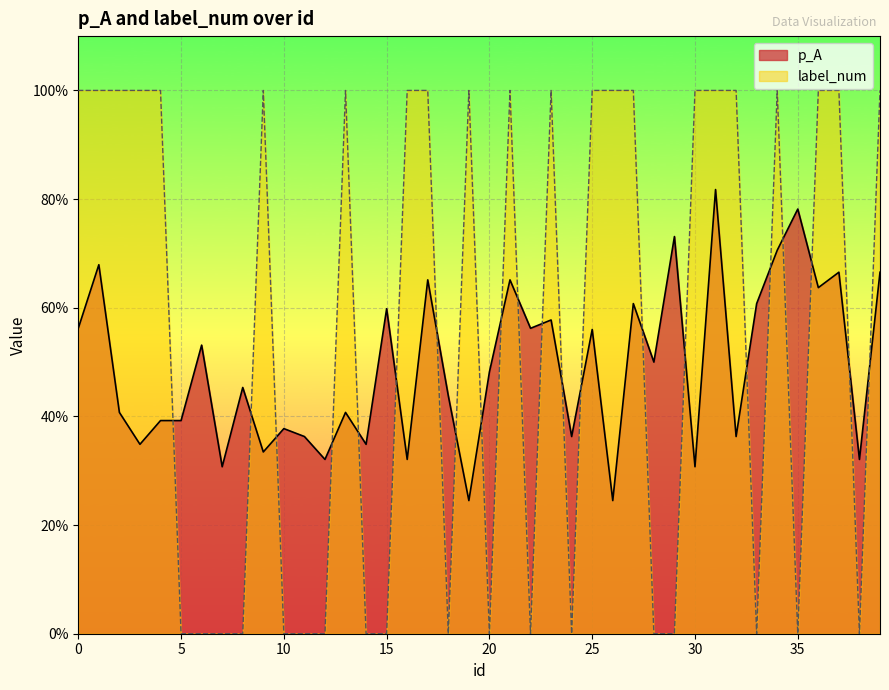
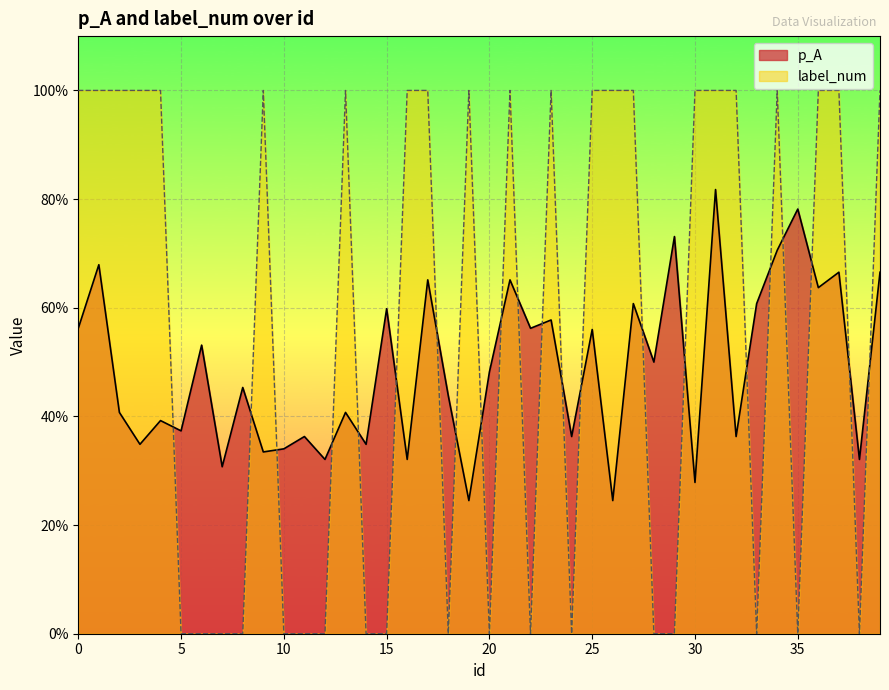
p_A, 5: 39% -> 37%
p_A, 10: 38% -> 34%
p_A, 30: 31% -> 28%
